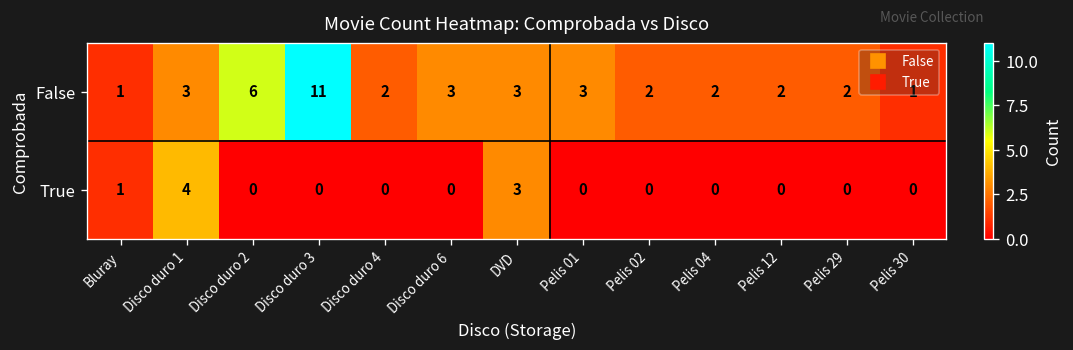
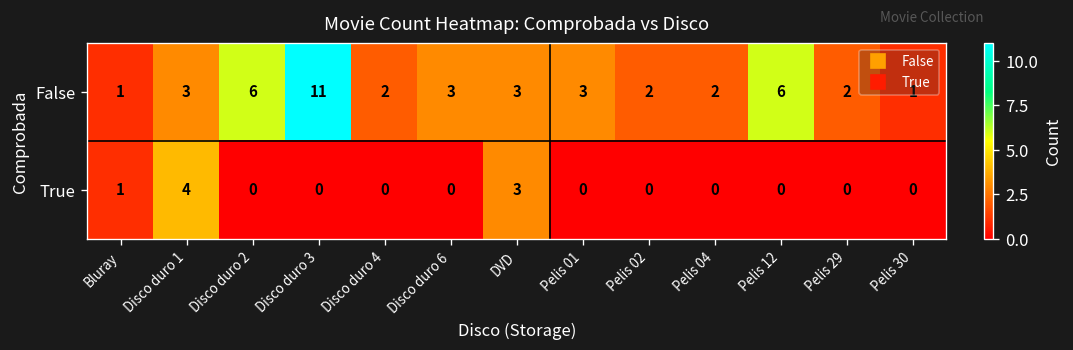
False, Pelis 12: 2 -> 6
